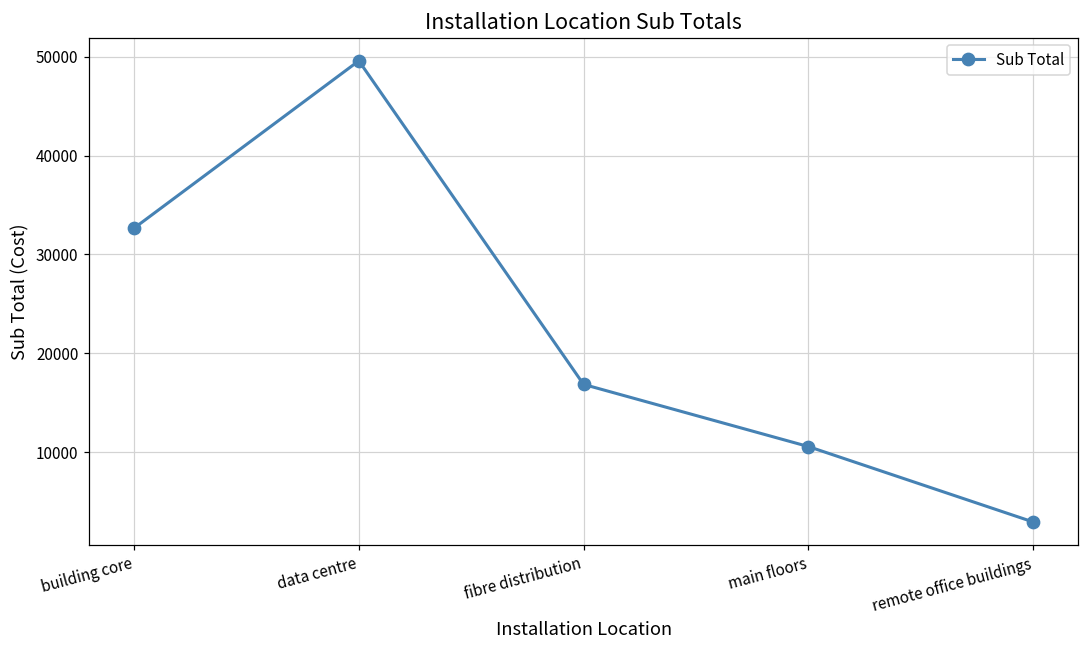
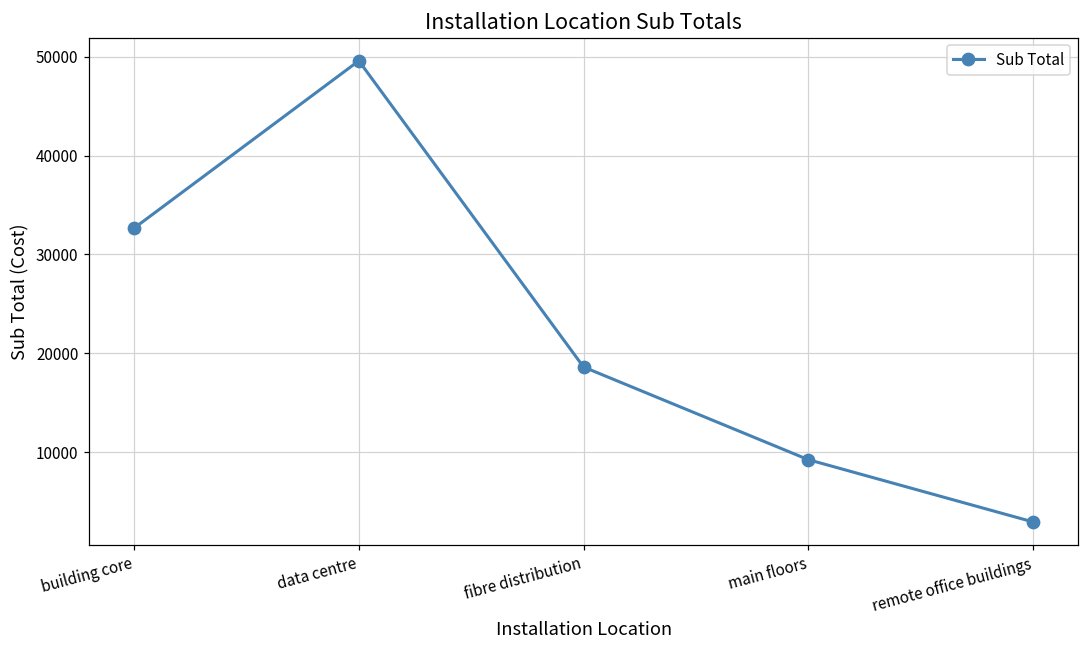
fibre distribution: 17000 -> 19000
main floors: 11000 -> 9000
